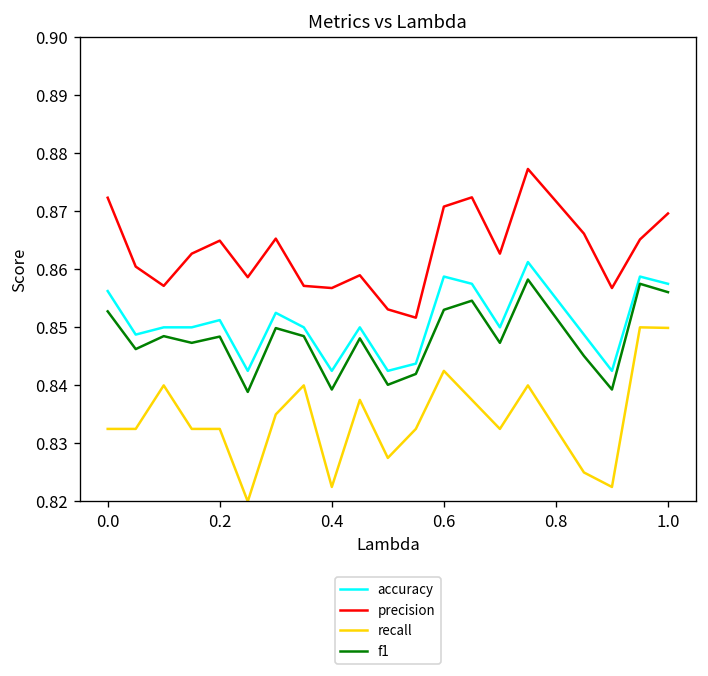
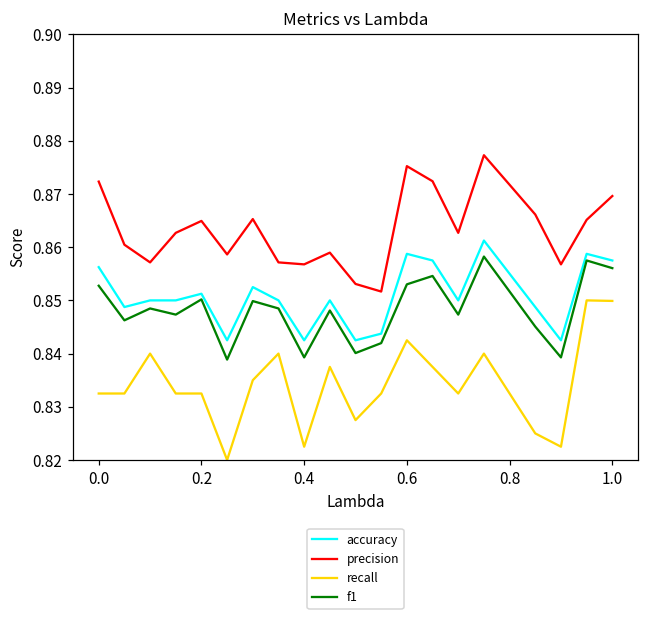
f1, 0.2: 0.848 -> 0.850
precision, 0.6: 0.871 -> 0.875
